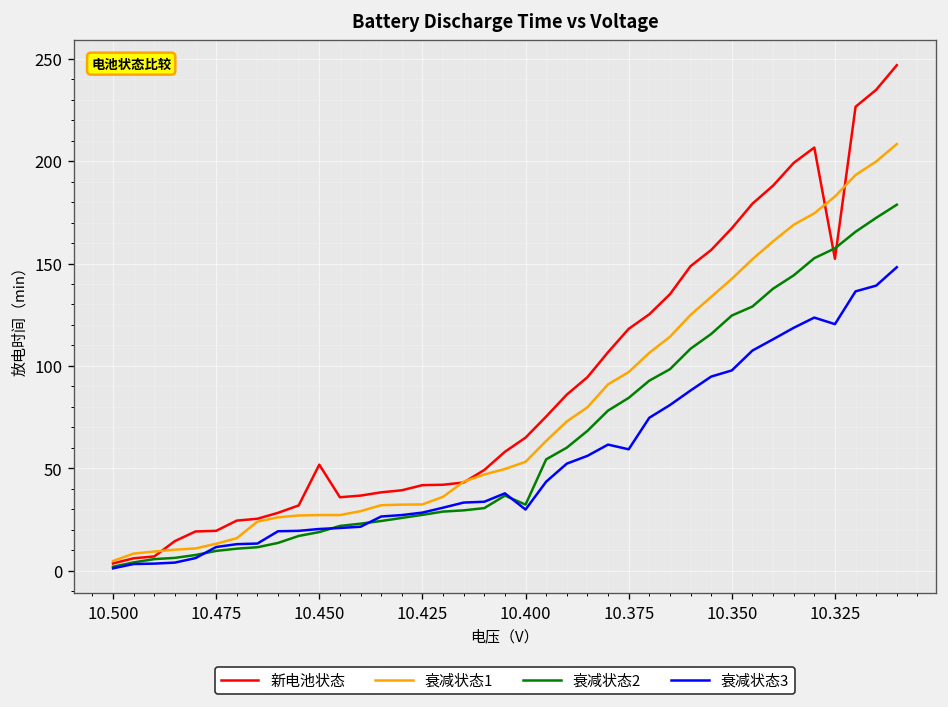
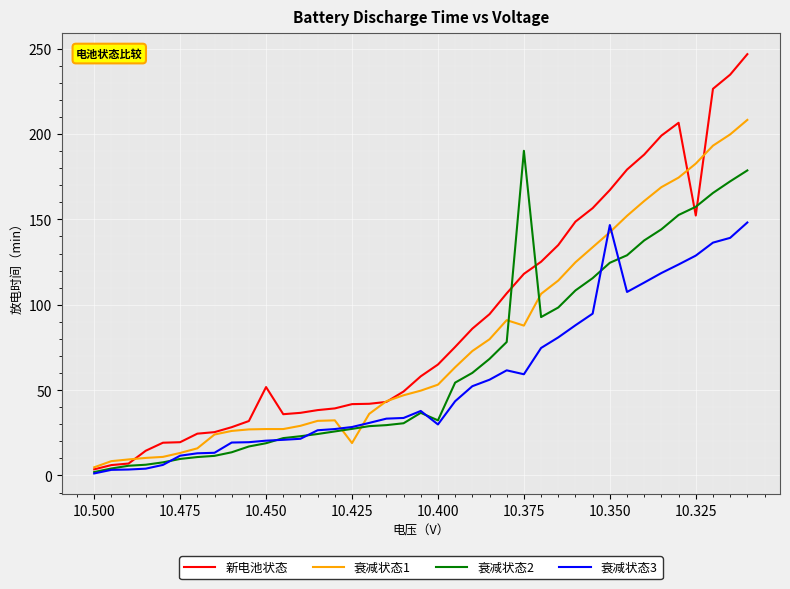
衰减状态1, 10.425: 32 -> 19
衰减状态1, 10.375: 97 -> 88
衰减状态2, 10.375: 84 -> 190
衰减状态3, 10.350: 98 -> 147
衰减状态3, 10.325: 120 -> 129
